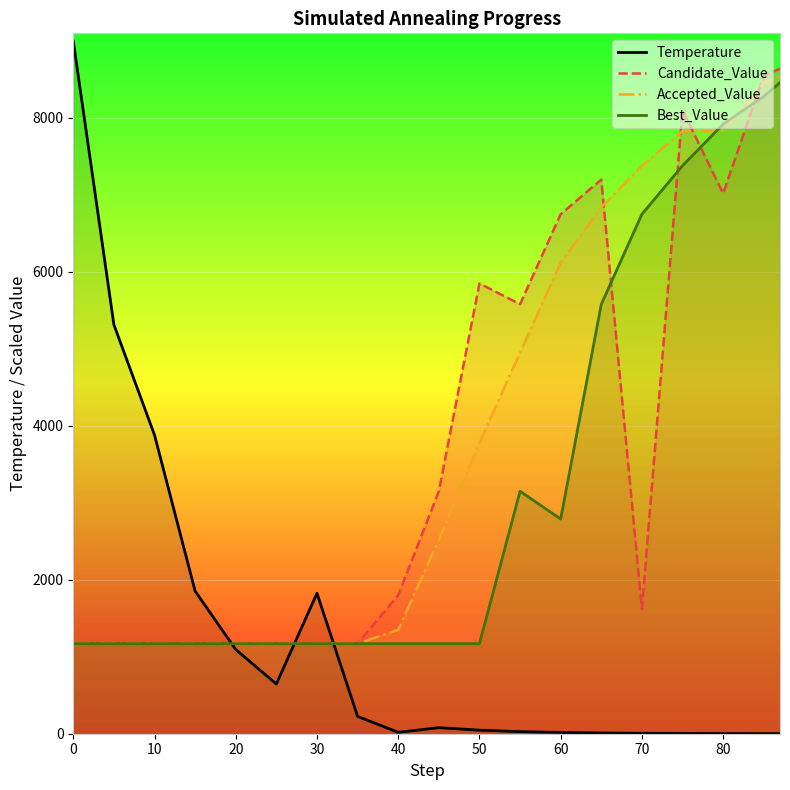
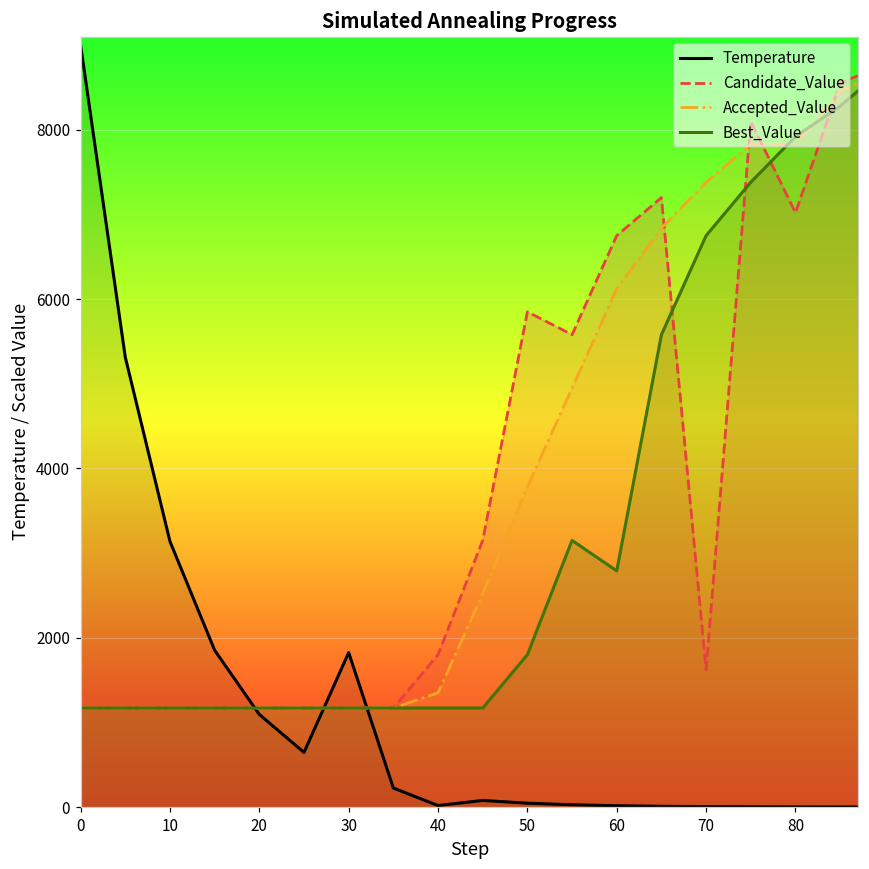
Temperature, 10: 3900 -> 3100
Best_Value, 50: 1200 -> 1800
